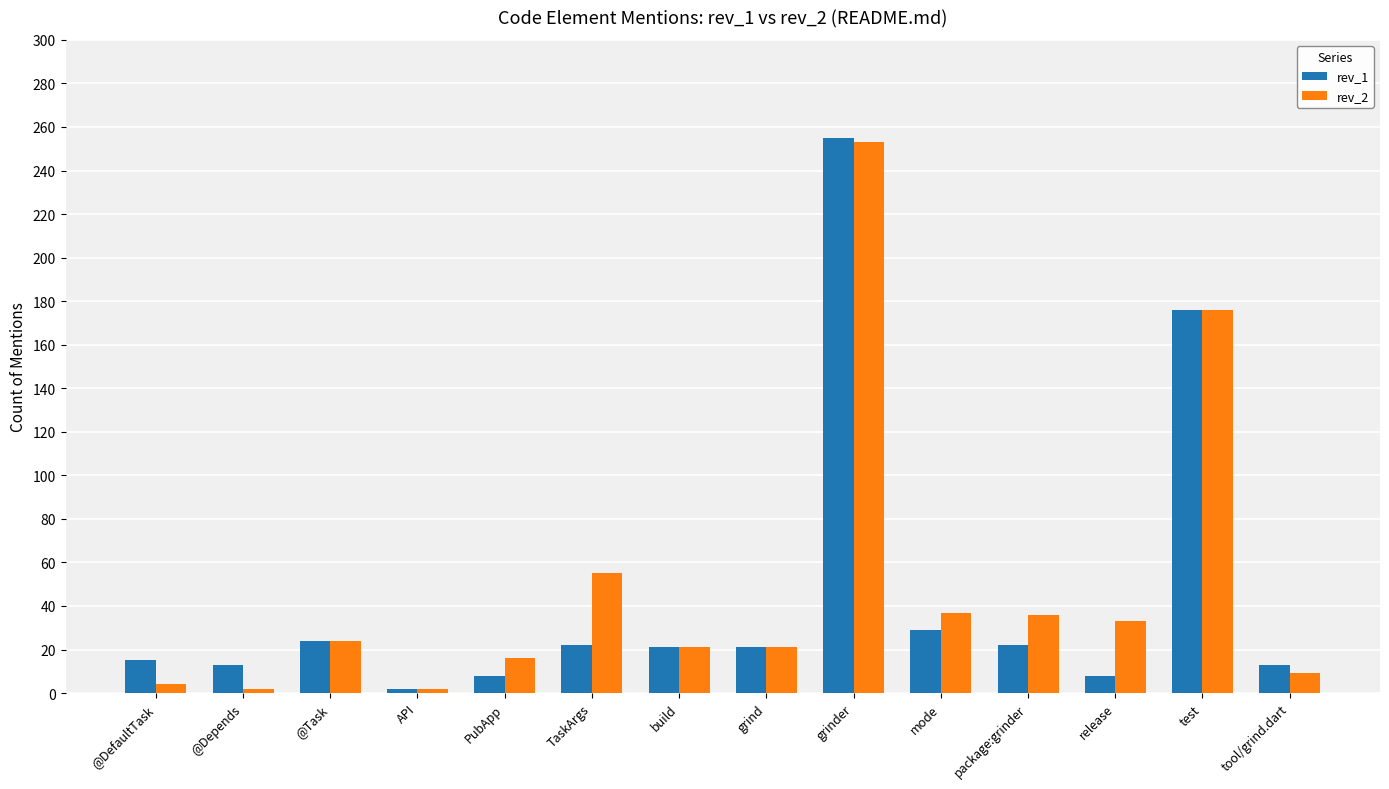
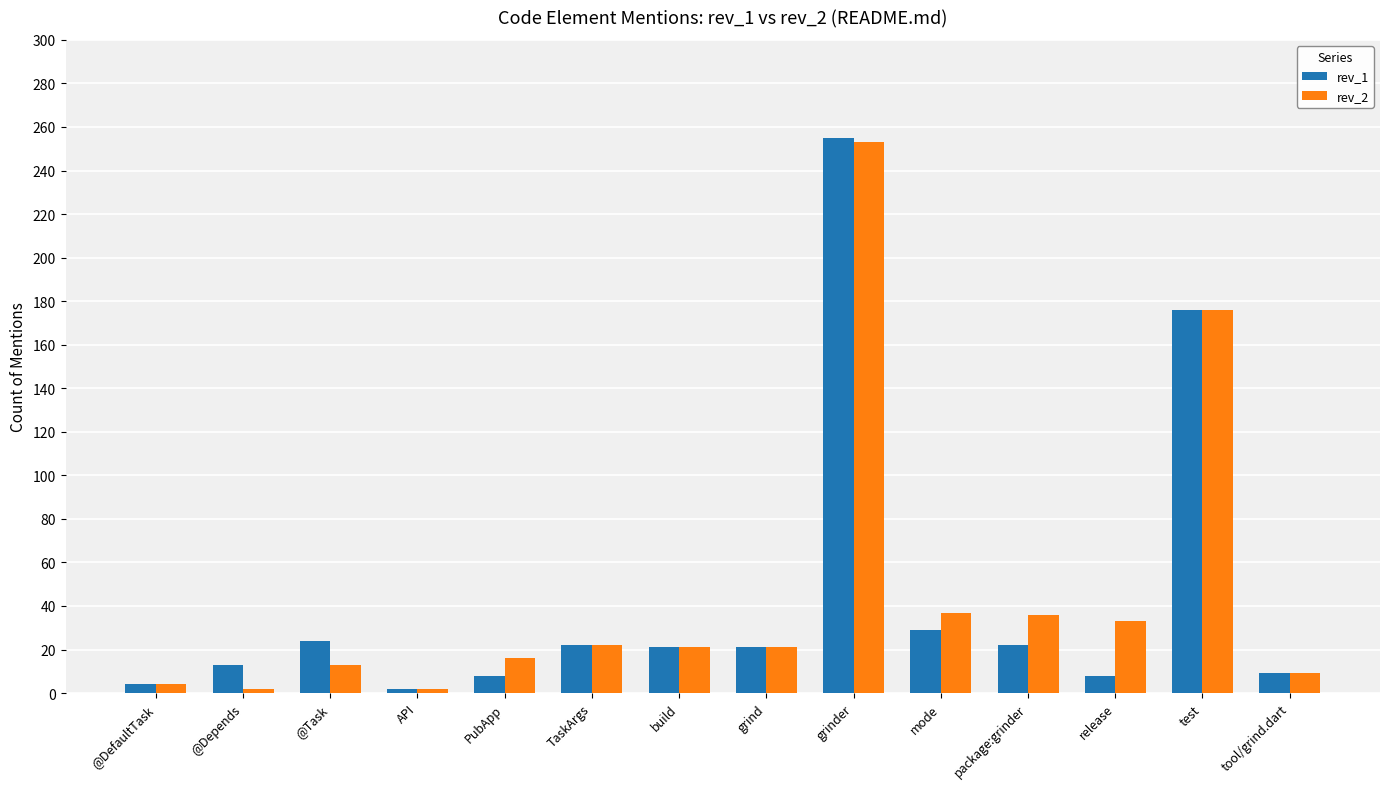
rev_1, @DefaultTask: 15 -> 4
rev_2, @Task: 24 -> 13
rev_2, TaskArgs: 55 -> 22
rev_1, tool/grind.dart: 13 -> 9
